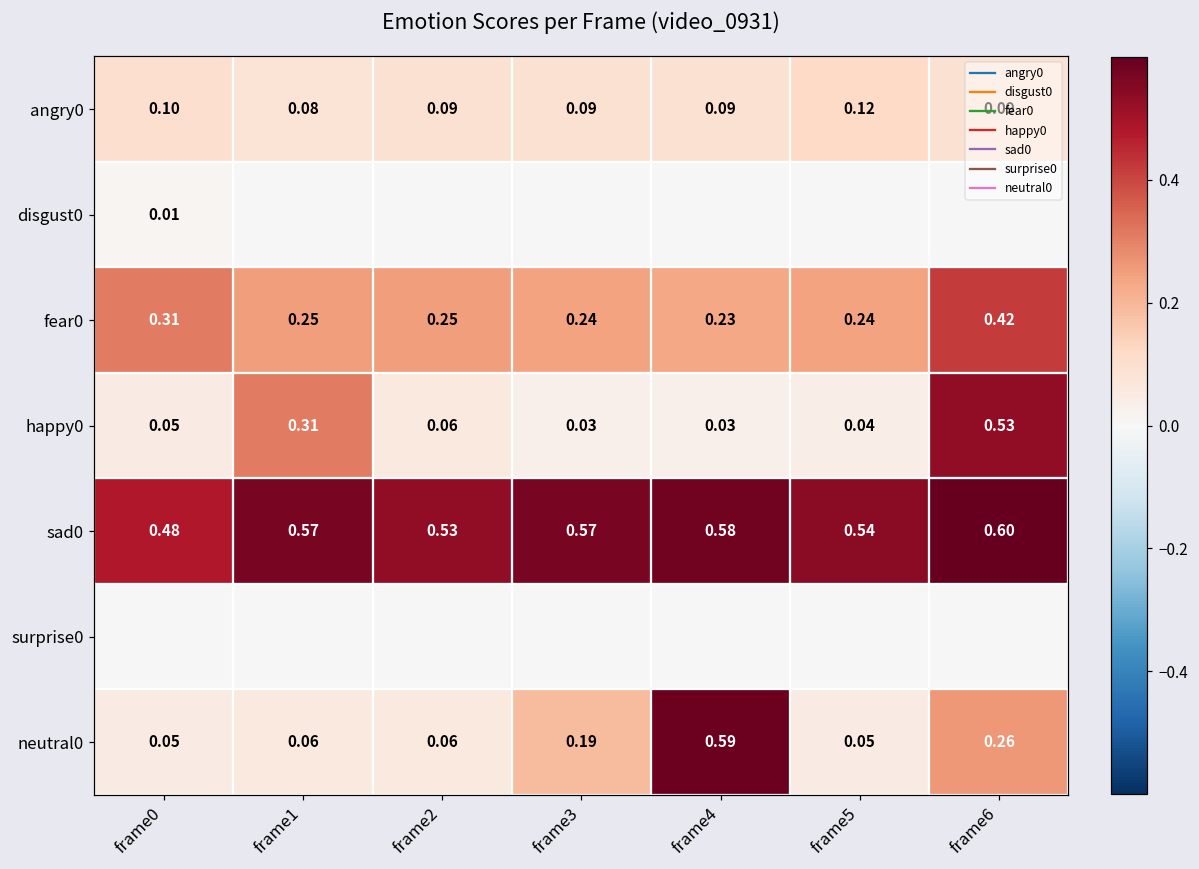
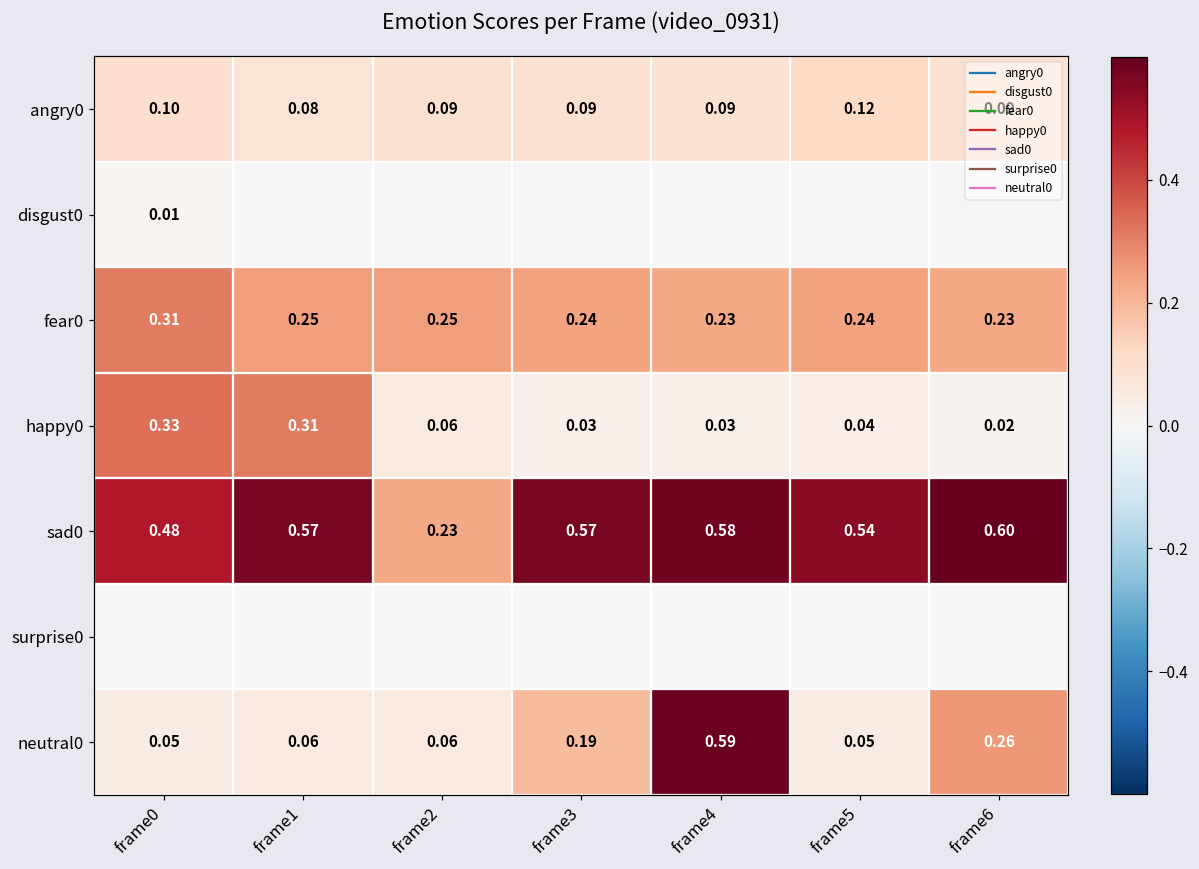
fear0, frame6: 0.42 -> 0.23
happy0, frame0: 0.05 -> 0.33
happy0, frame6: 0.53 -> 0.02
sad0, frame2: 0.53 -> 0.23
